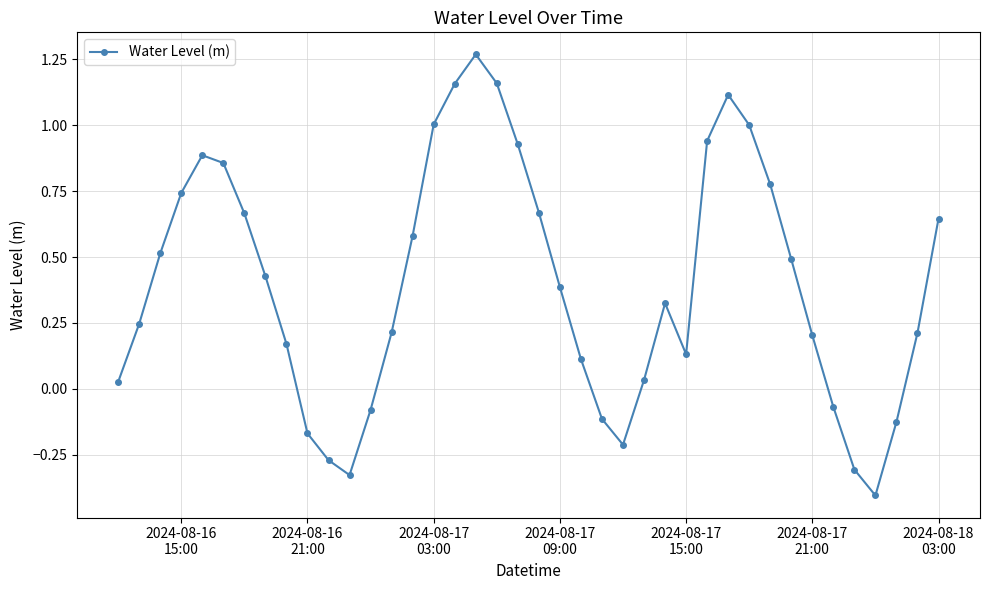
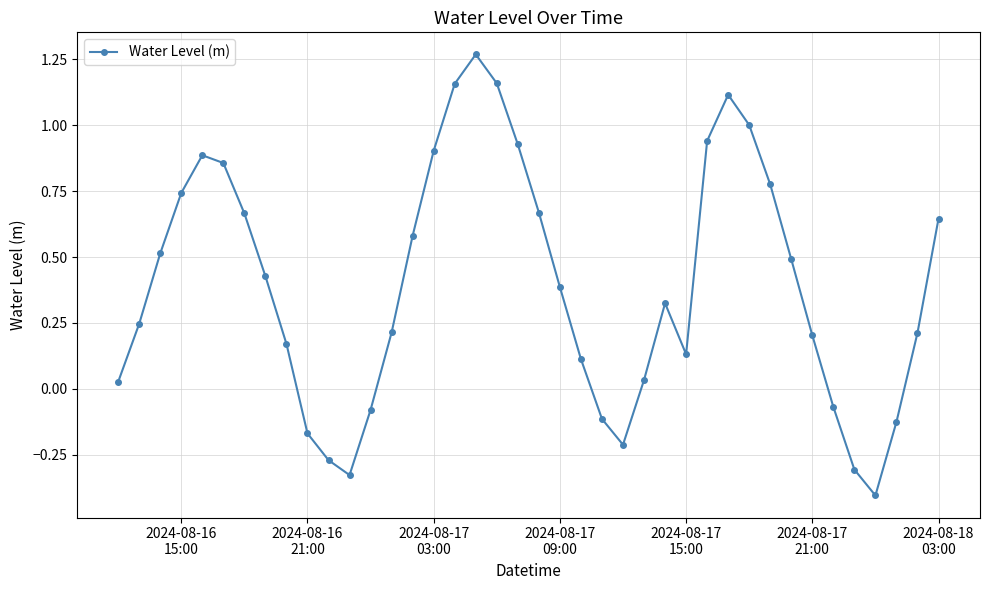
2024-08-17 03:00: 1.00 -> 0.90
